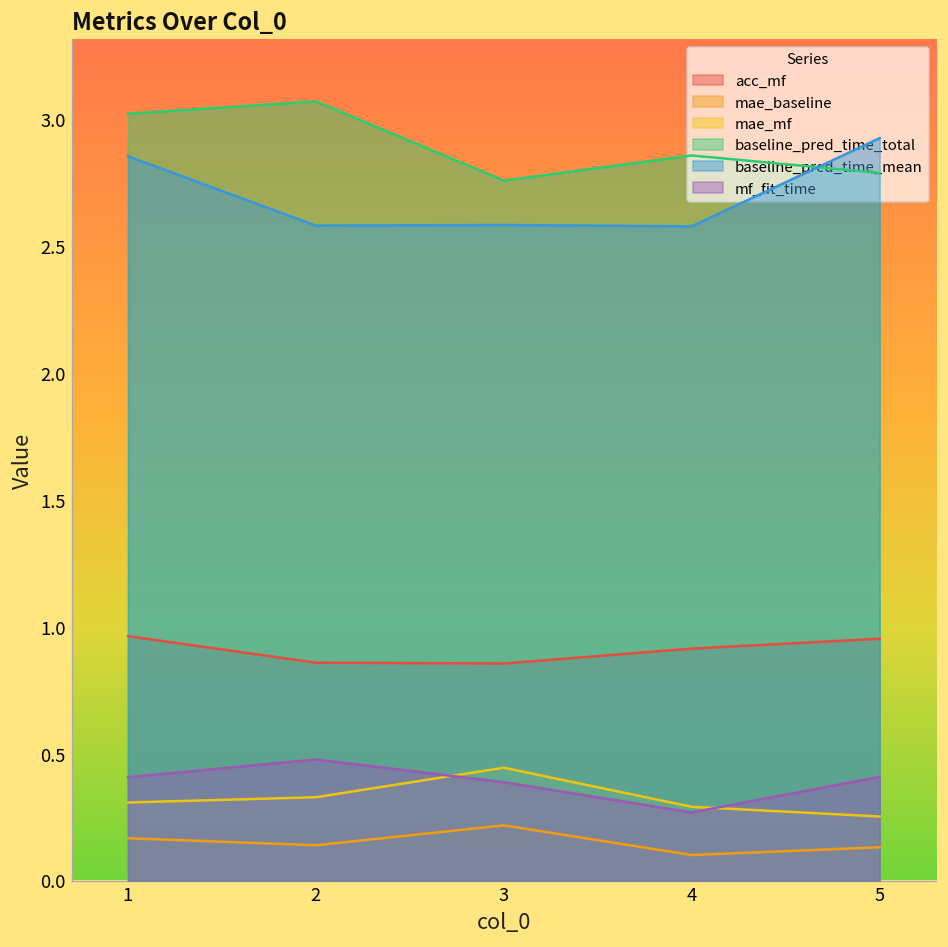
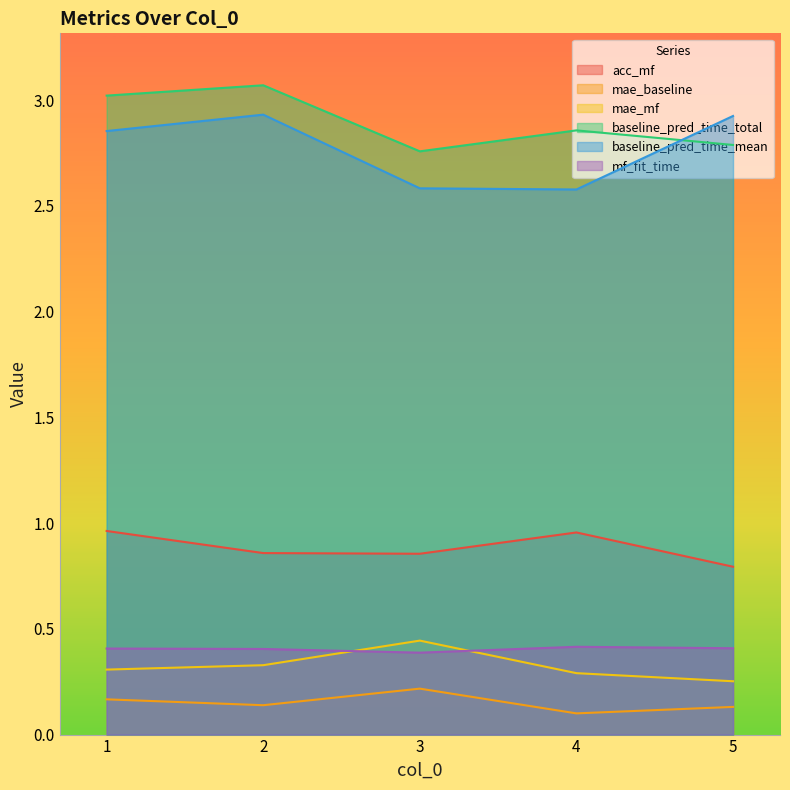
baseline_pred_time_mean, 2: 2.58 -> 2.93
mf_fit_time, 2: 0.48 -> 0.40
acc_mf, 4: 0.91 -> 0.96
mf_fit_time, 4: 0.27 -> 0.42
acc_mf, 5: 0.95 -> 0.79
